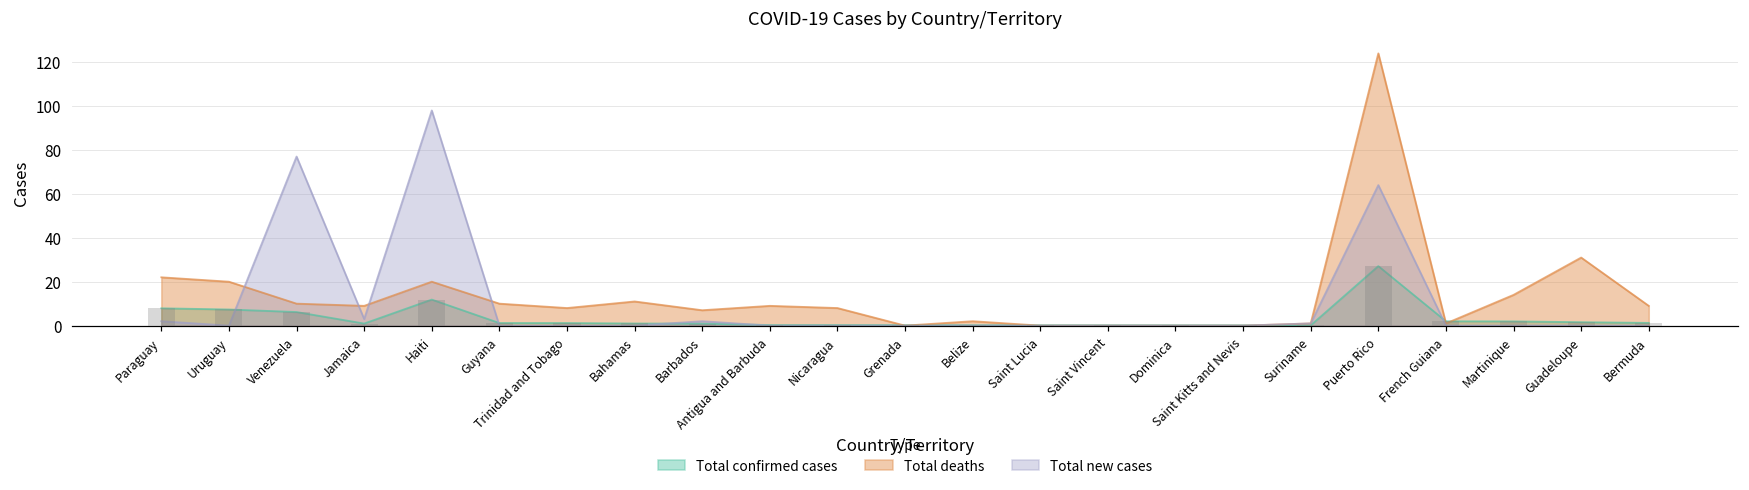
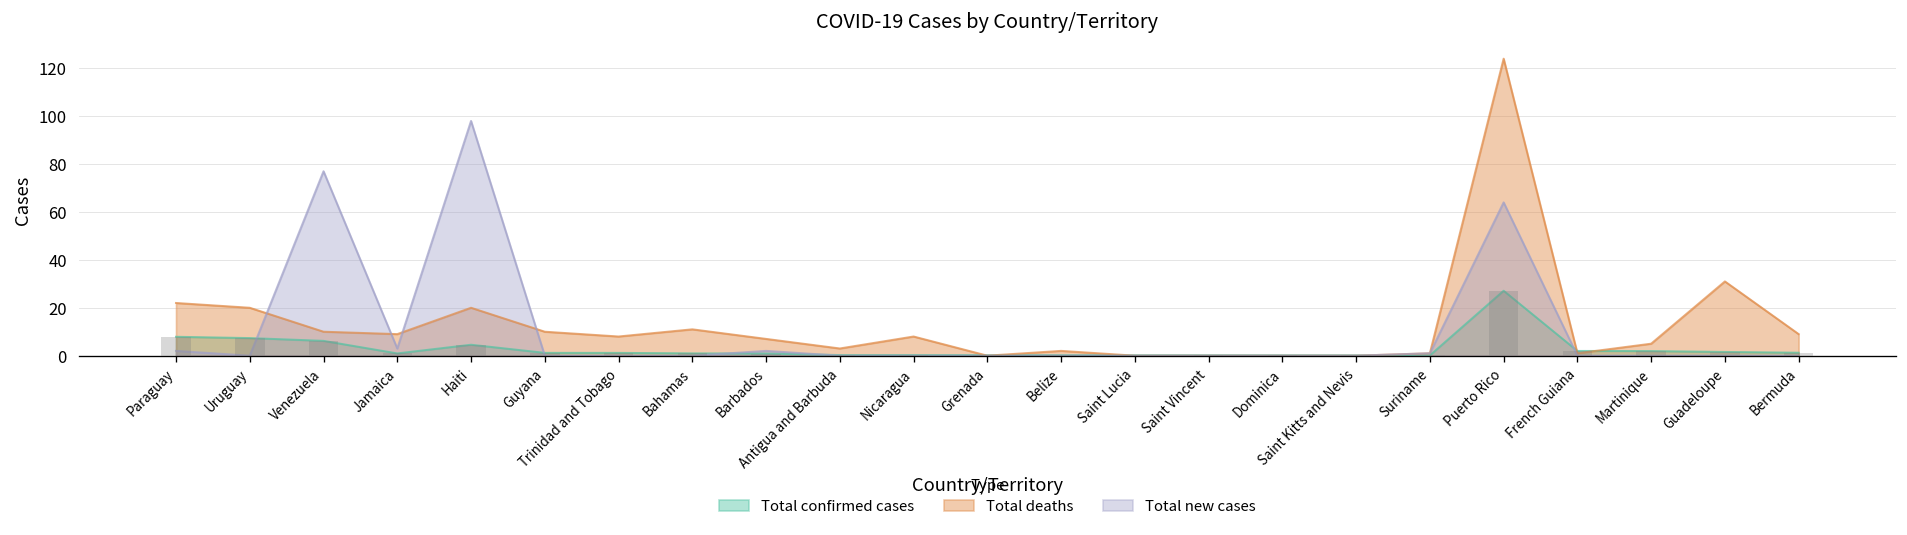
Total confirmed cases, Haiti: 12 -> 5
Total deaths, Antigua and Barbuda: 9 -> 3
Total deaths, Martinique: 14 -> 5
